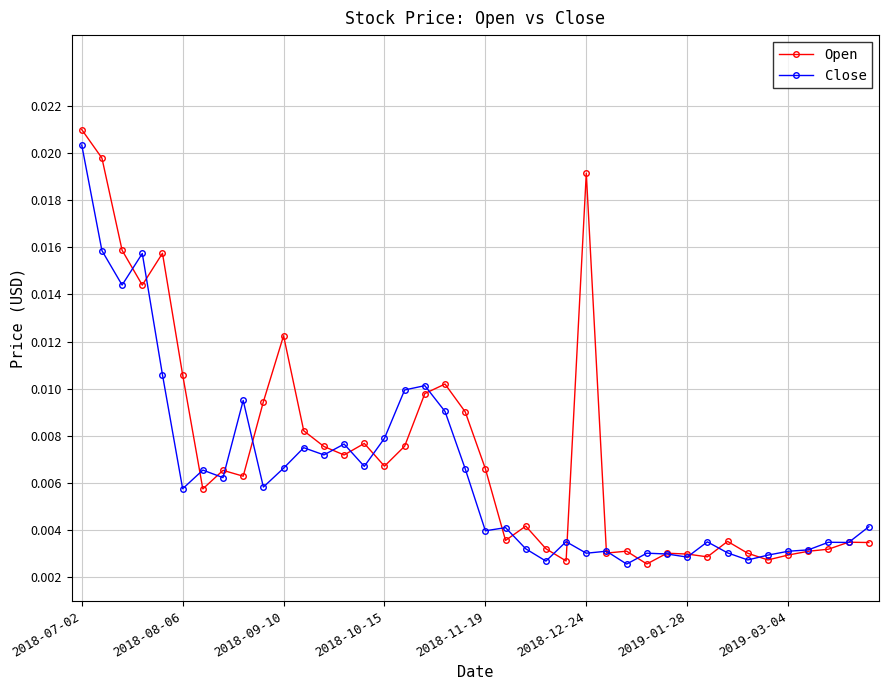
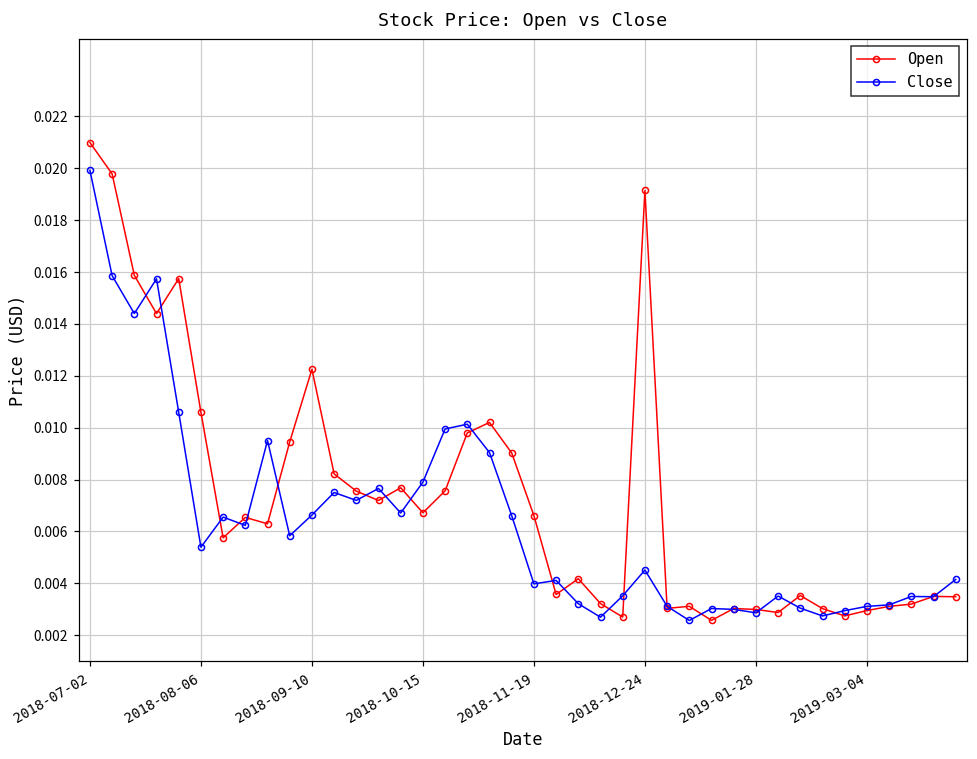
Close, 2018-07-02: 0.0203 -> 0.0199
Close, 2018-08-06: 0.0058 -> 0.0054
Close, 2018-12-24: 0.0030 -> 0.0045
